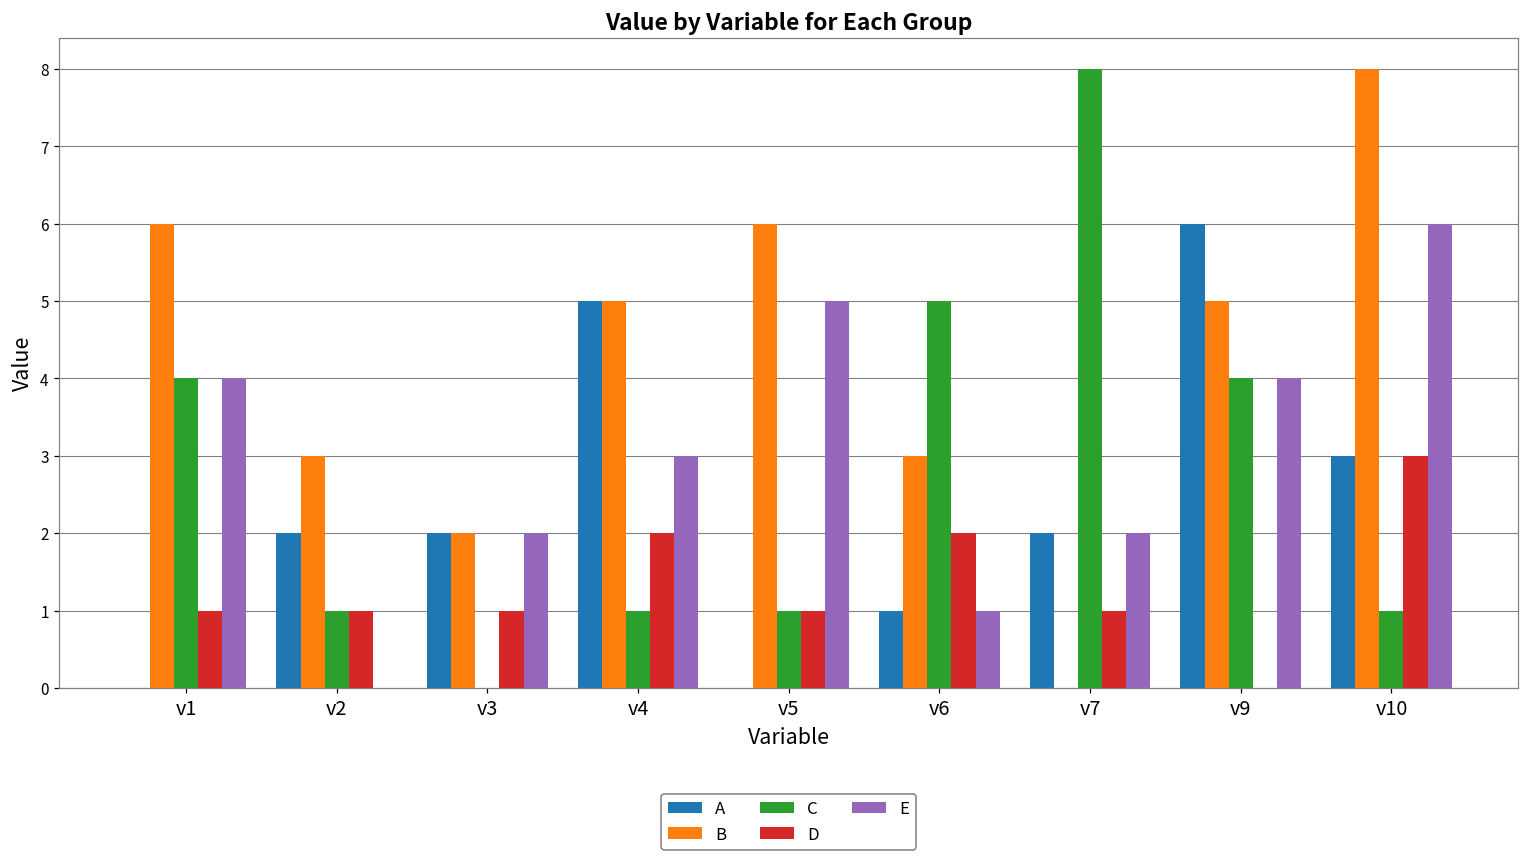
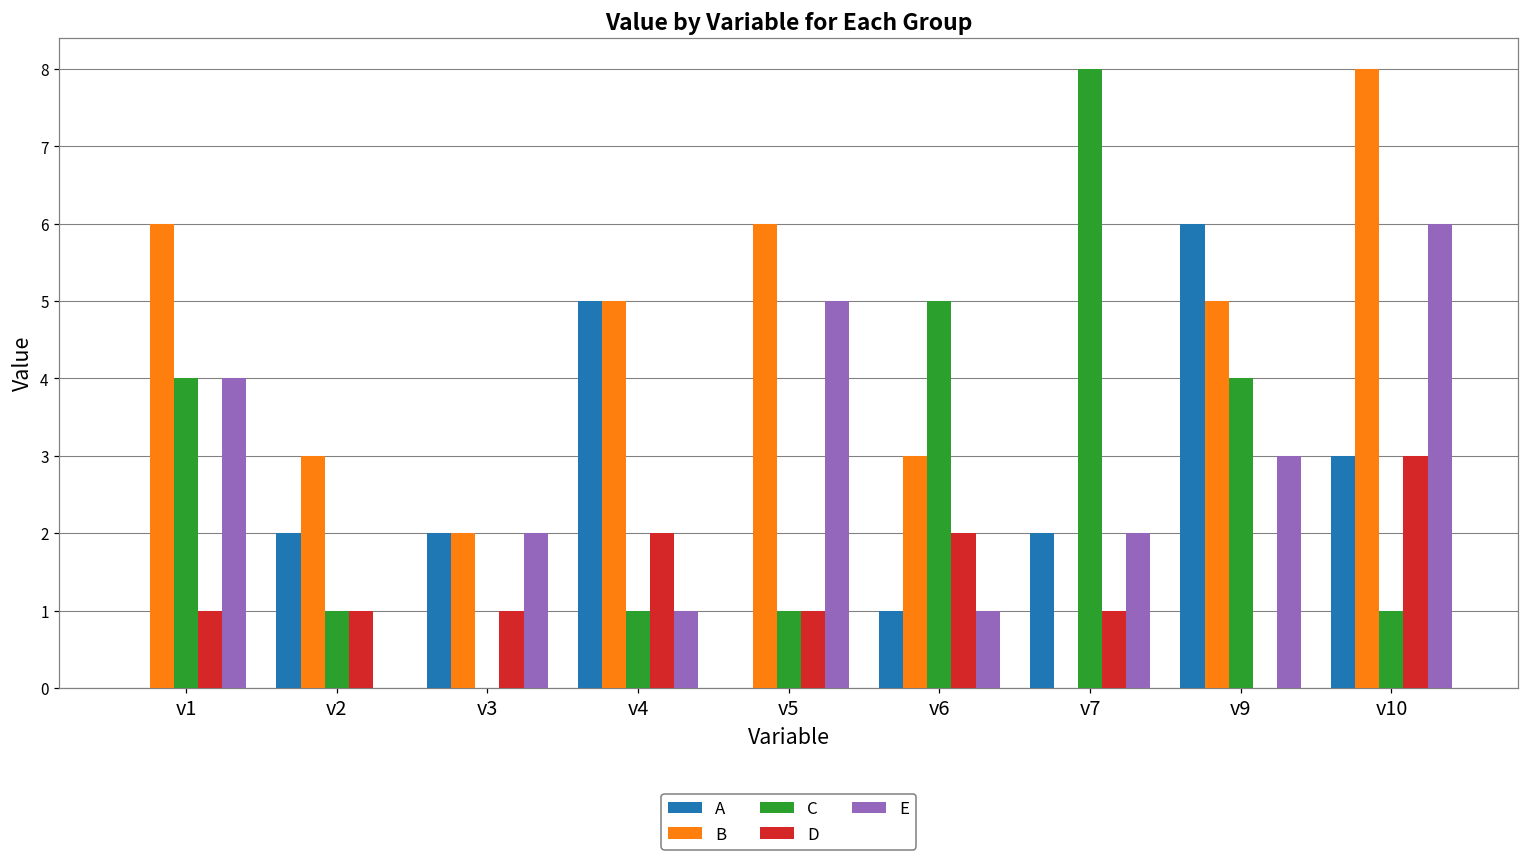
E, v4: 3 -> 1
E, v9: 4 -> 3
